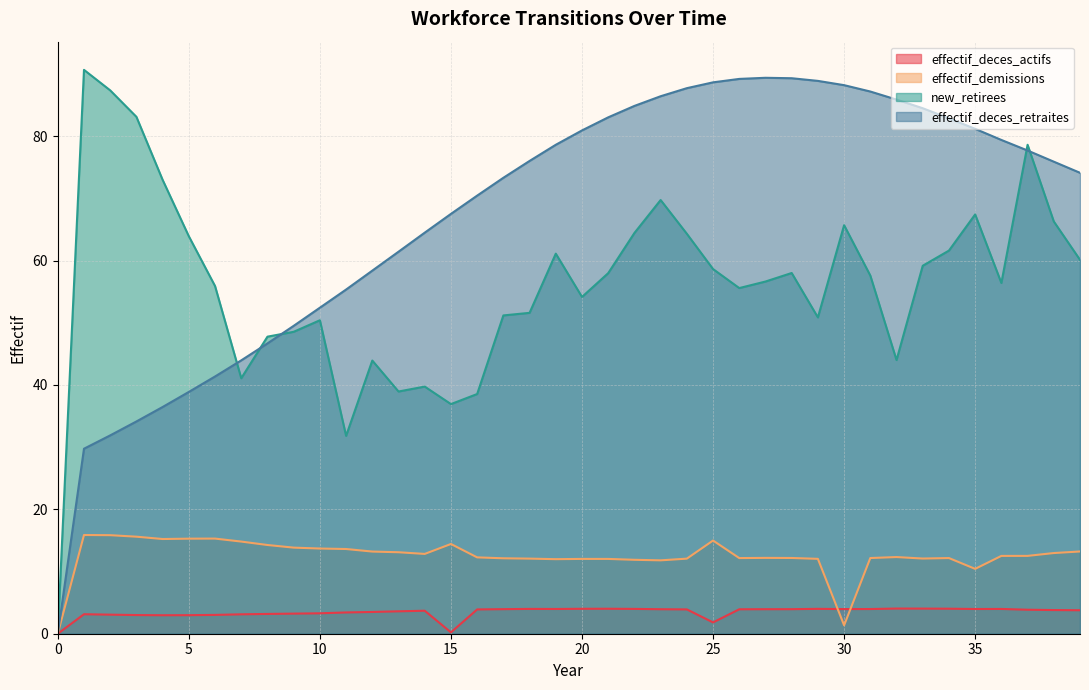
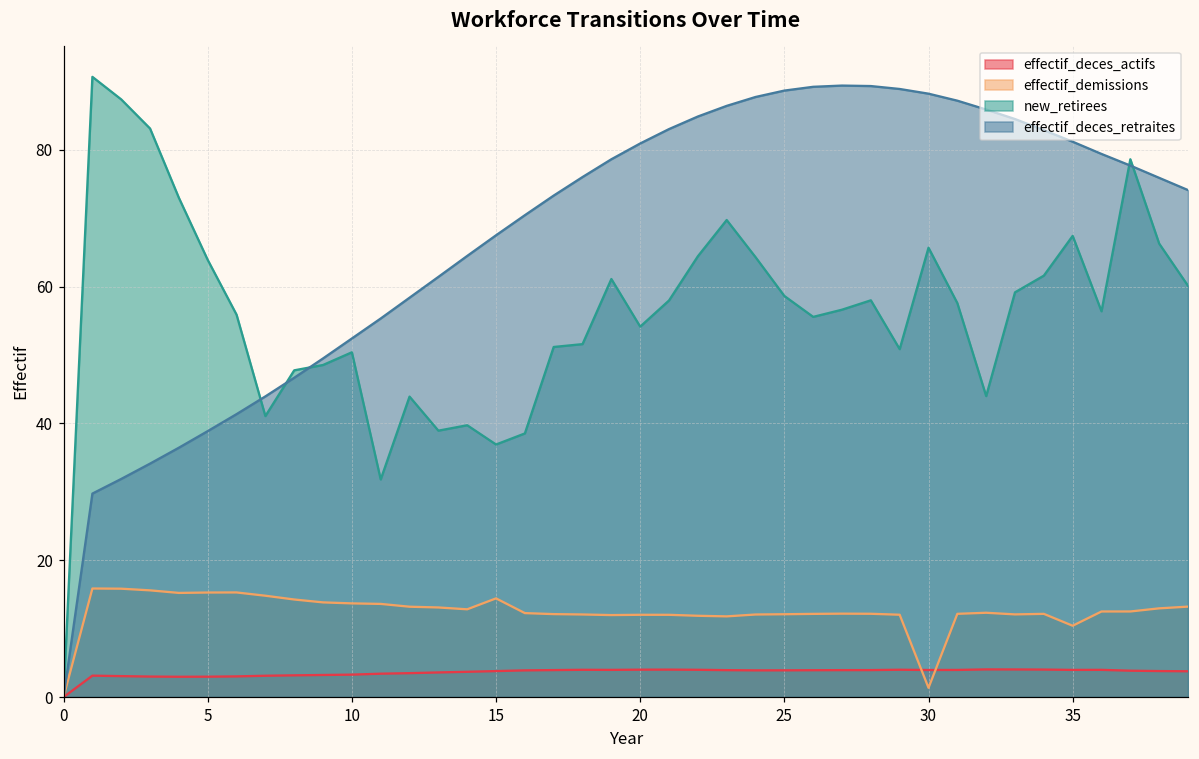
effectif_deces_actifs, 15: 0 -> 4
effectif_deces_actifs, 25: 2 -> 4
effectif_demissions, 25: 15 -> 12
